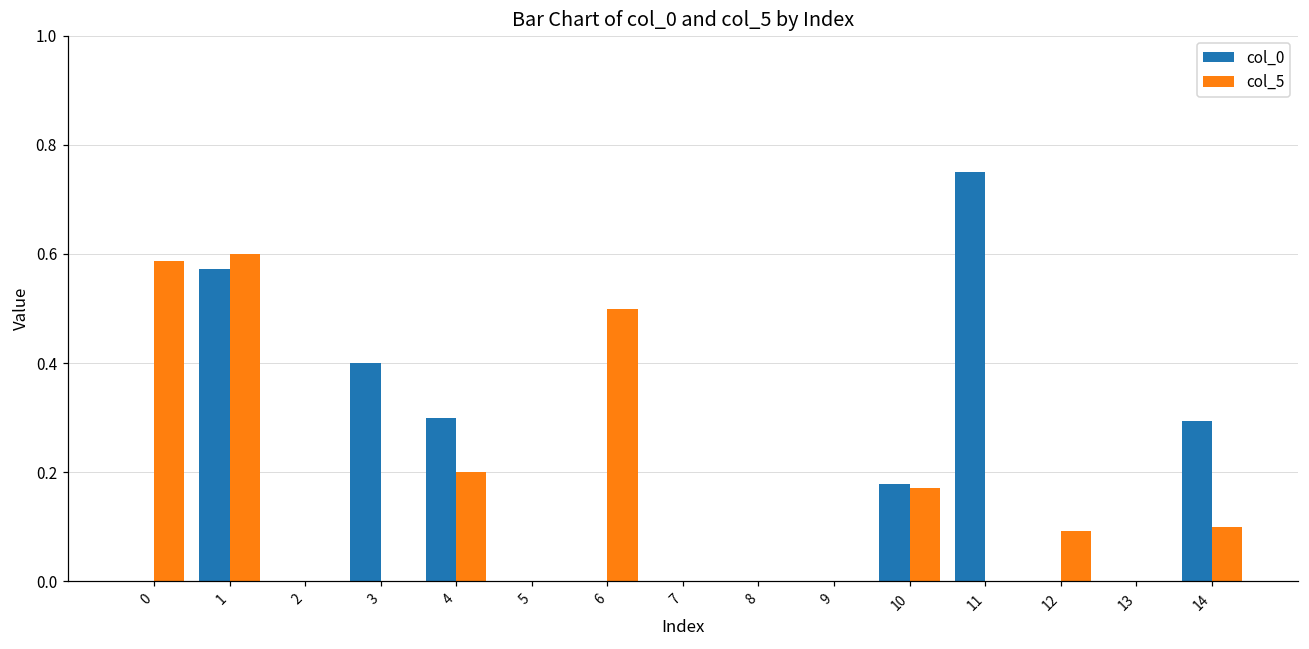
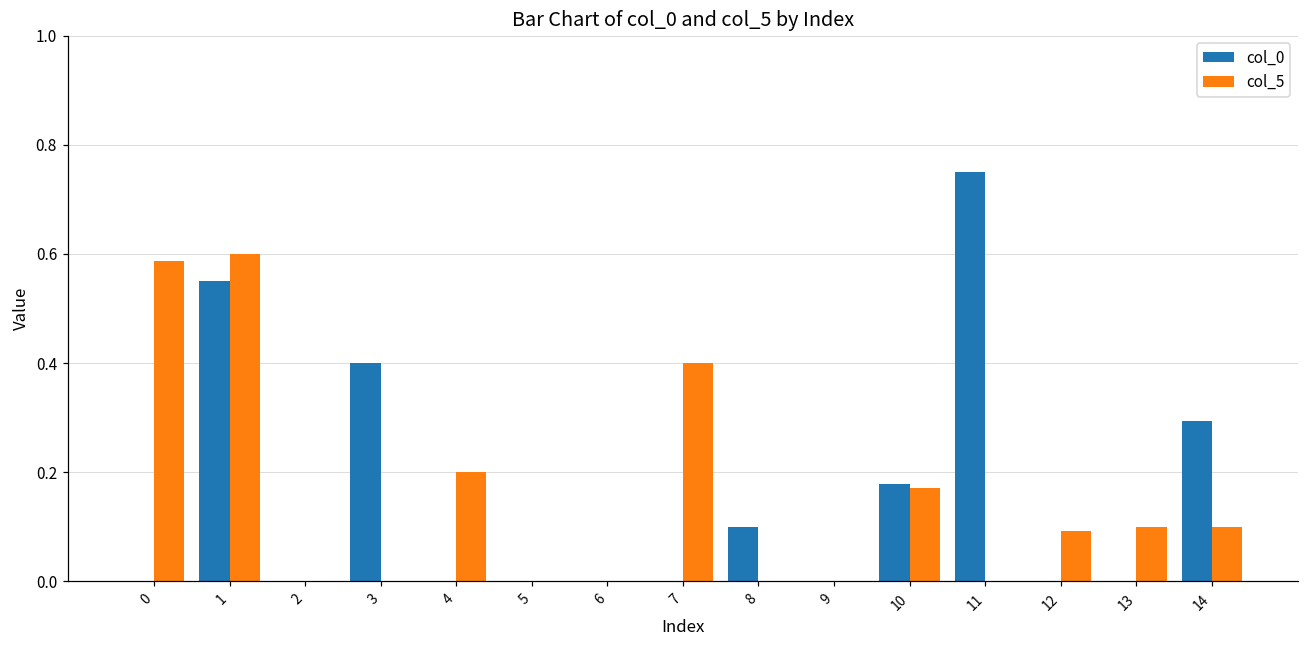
col_0, 1: 0.57 -> 0.55
col_0, 4: 0.3 -> 0.0
col_5, 6: 0.5 -> 0.0
col_5, 7: 0.0 -> 0.4
col_0, 8: 0.0 -> 0.1
col_5, 13: 0.0 -> 0.1
